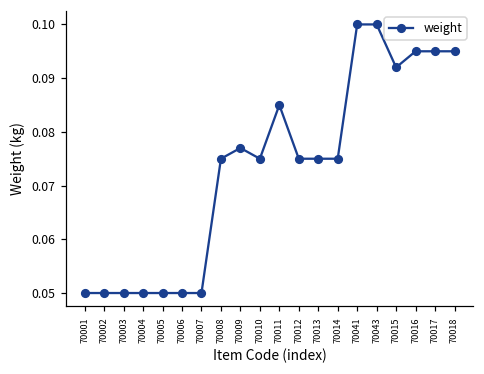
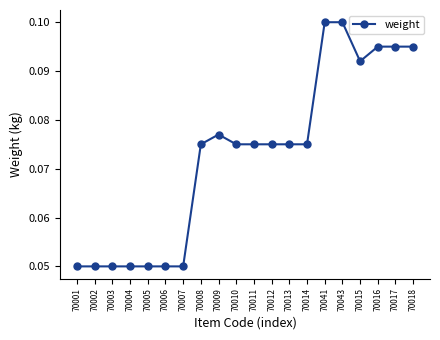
70011: 0.085 -> 0.075
